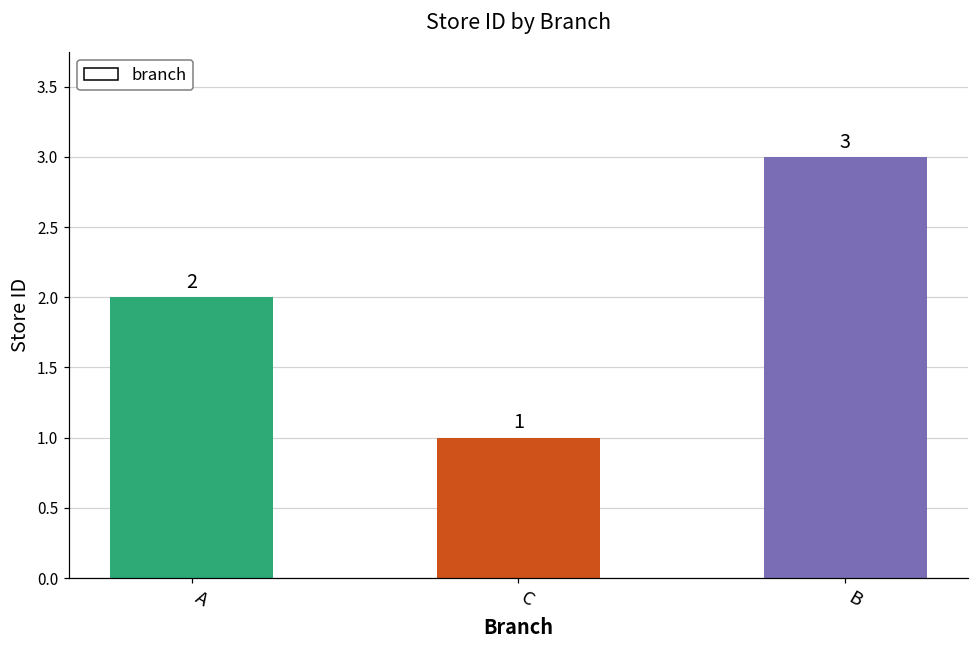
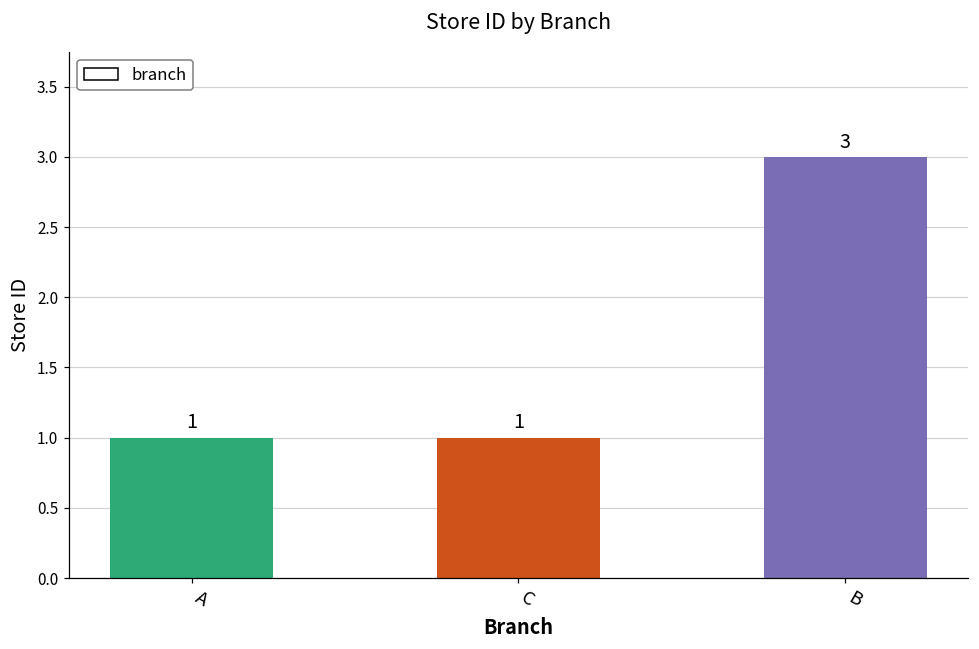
A: 2 -> 1
